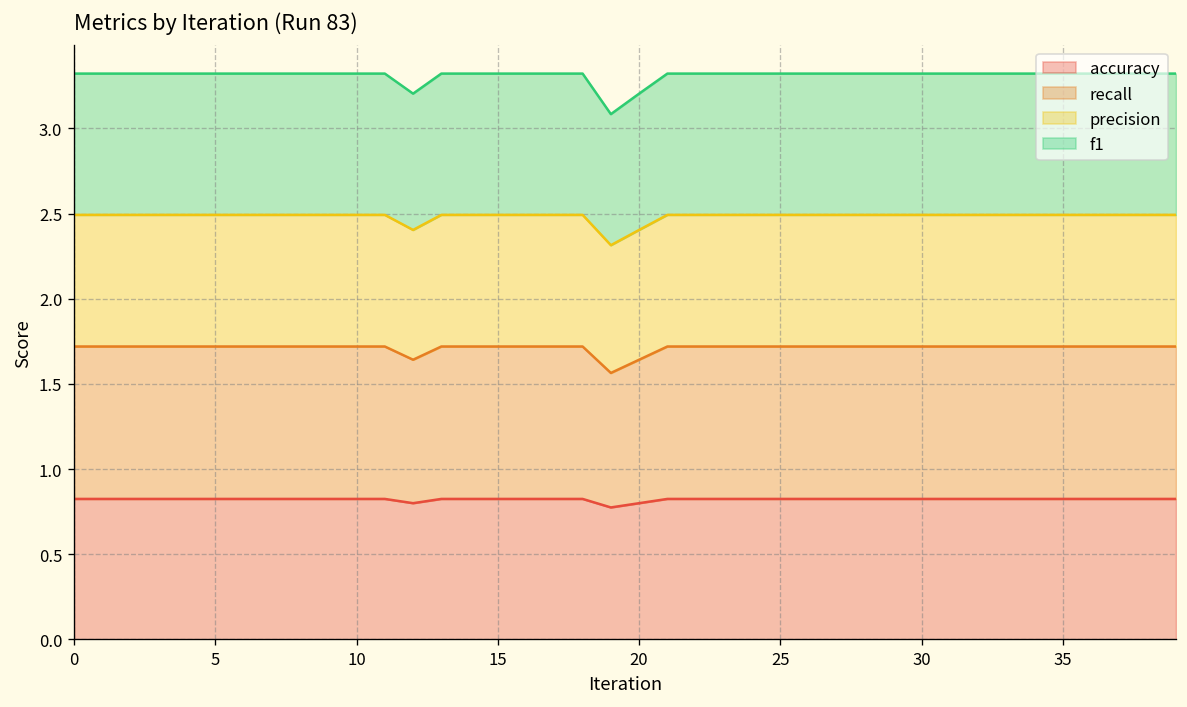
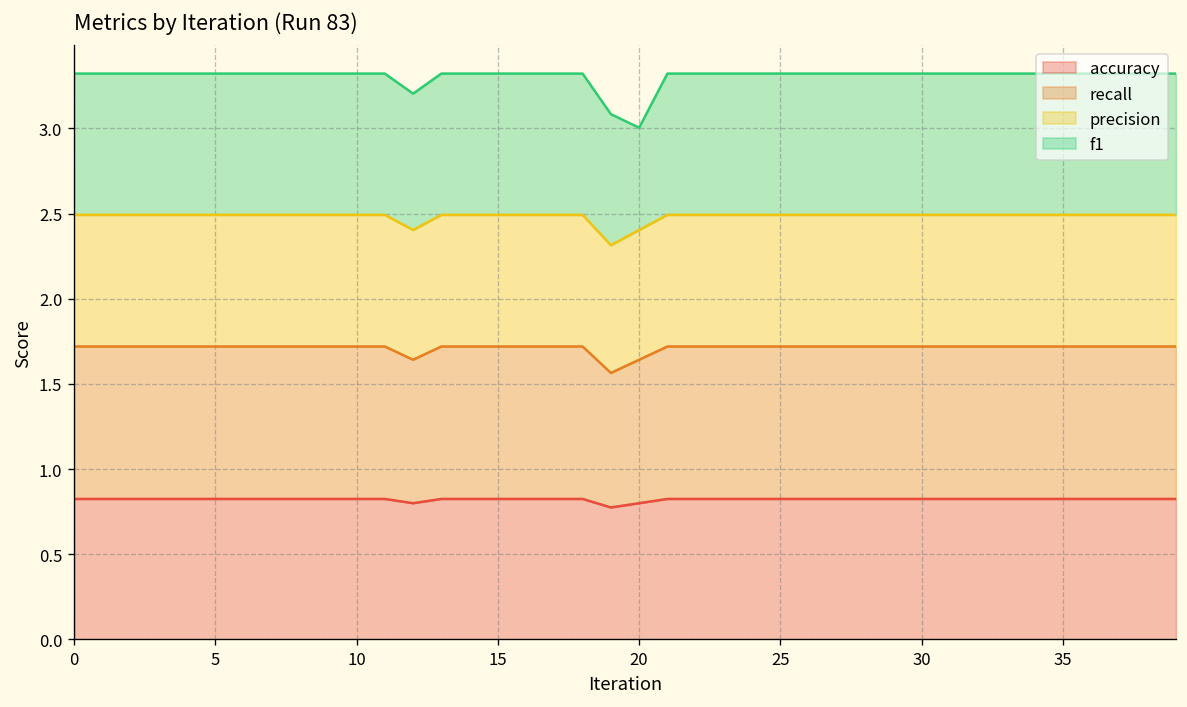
f1, 20: 0.8 -> 0.6
